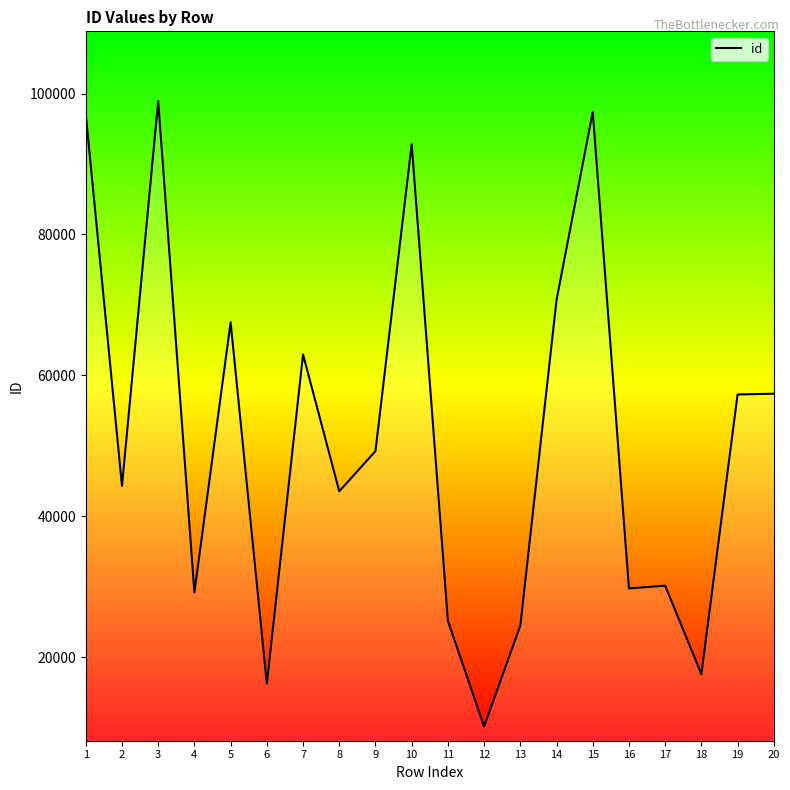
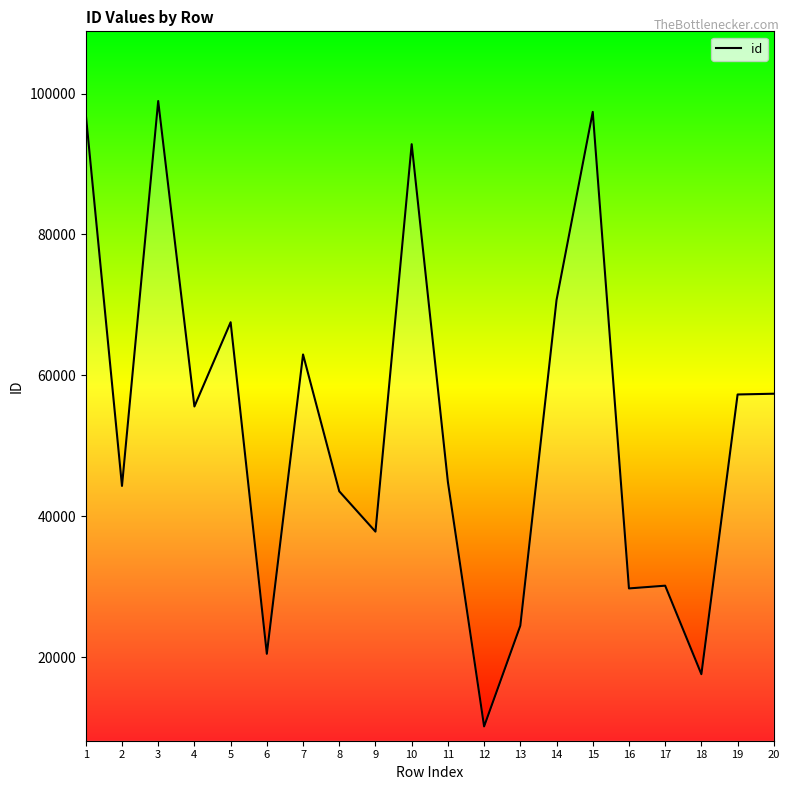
4: 29000 -> 56000
6: 16000 -> 20000
9: 49000 -> 38000
11: 25000 -> 45000
